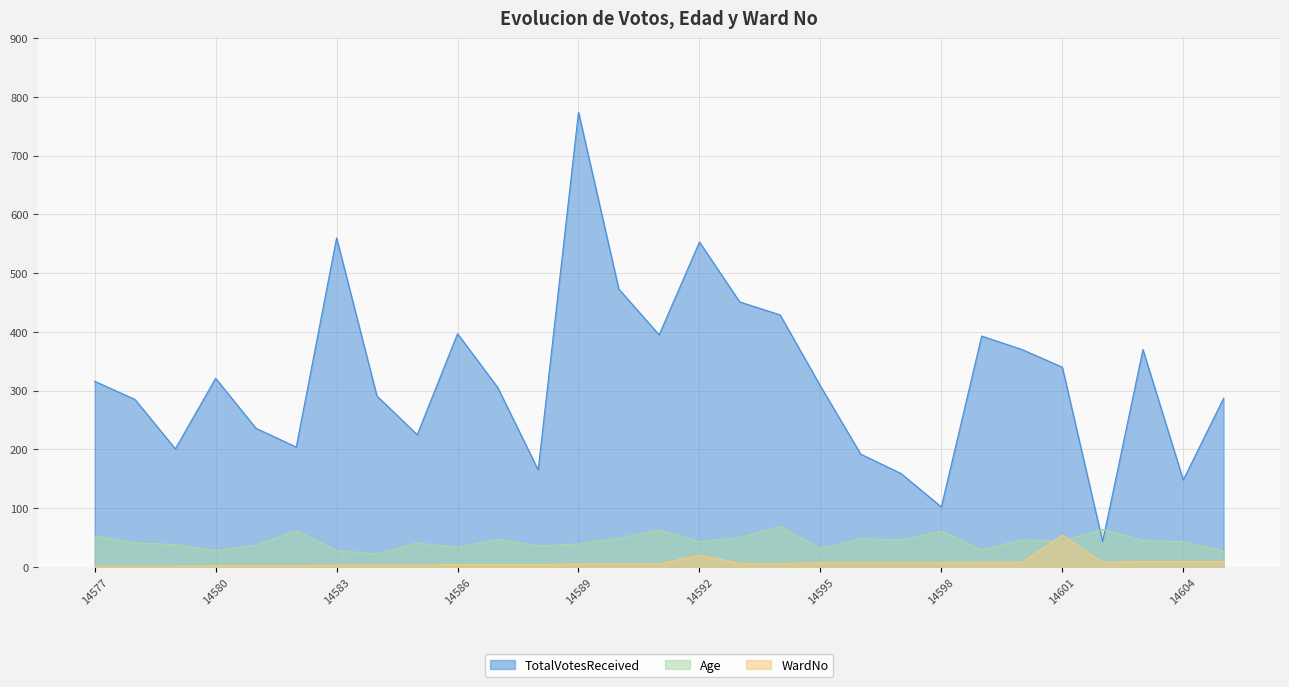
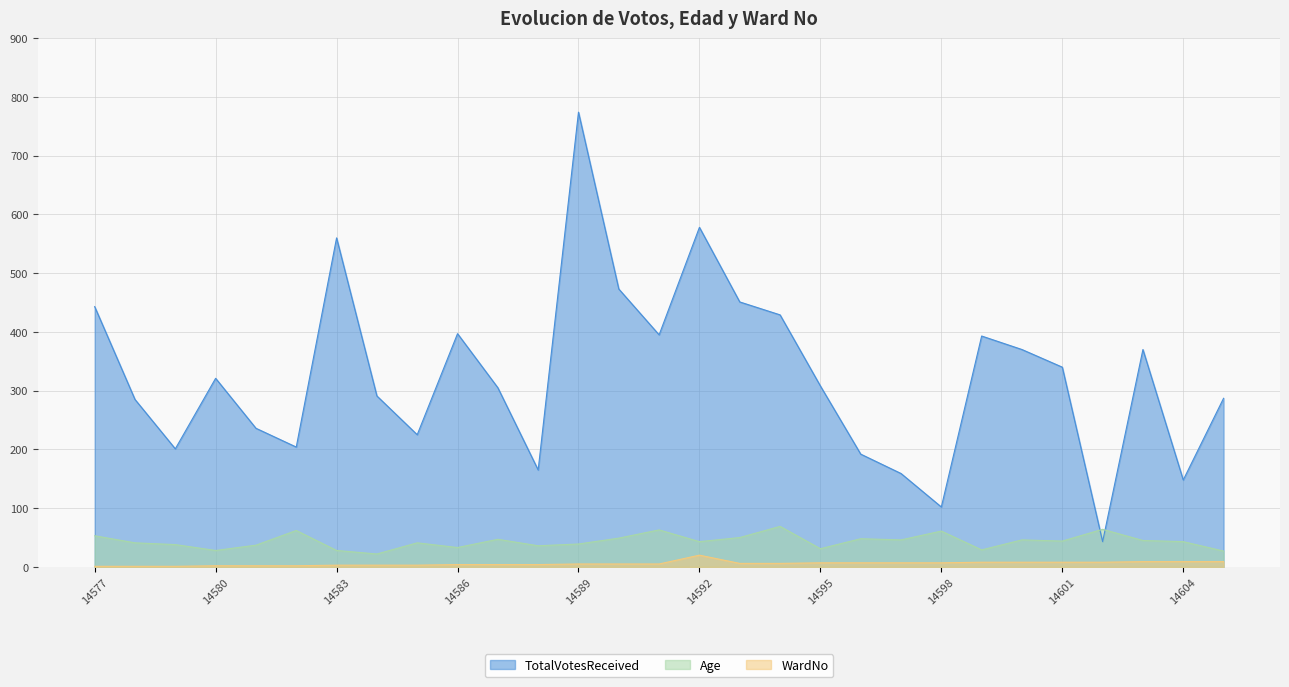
TotalVotesReceived, 14577: 320 -> 440
TotalVotesReceived, 14592: 550 -> 580
WardNo, 14601: 50 -> 10
